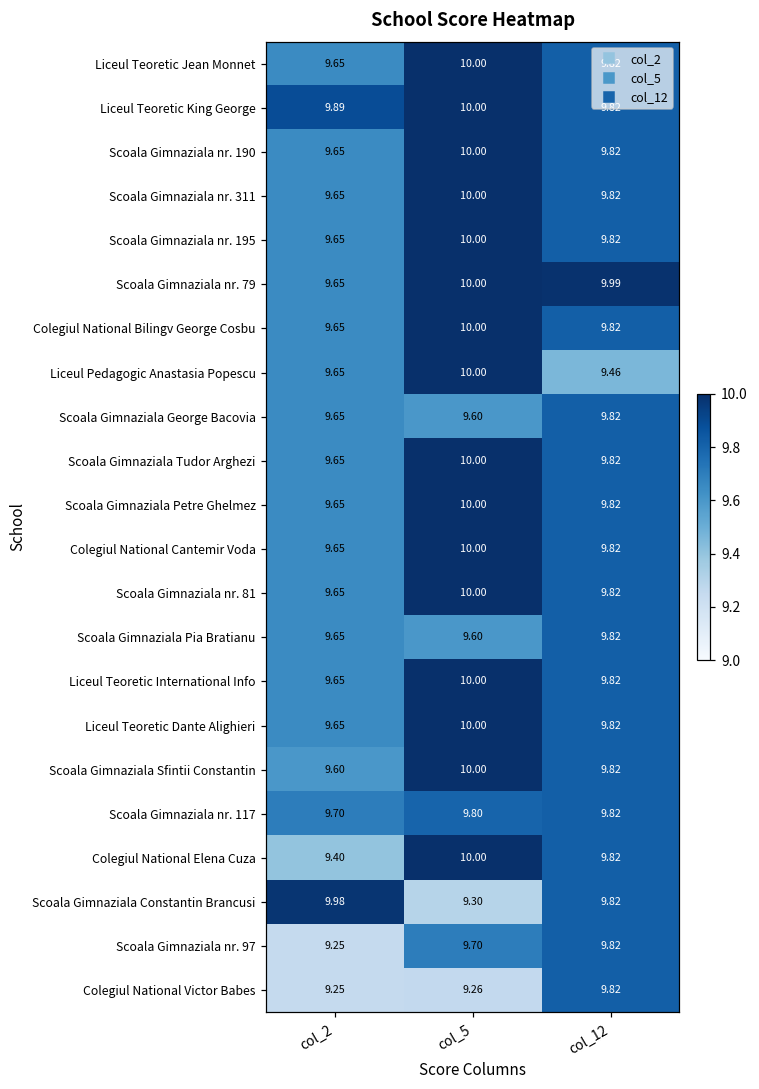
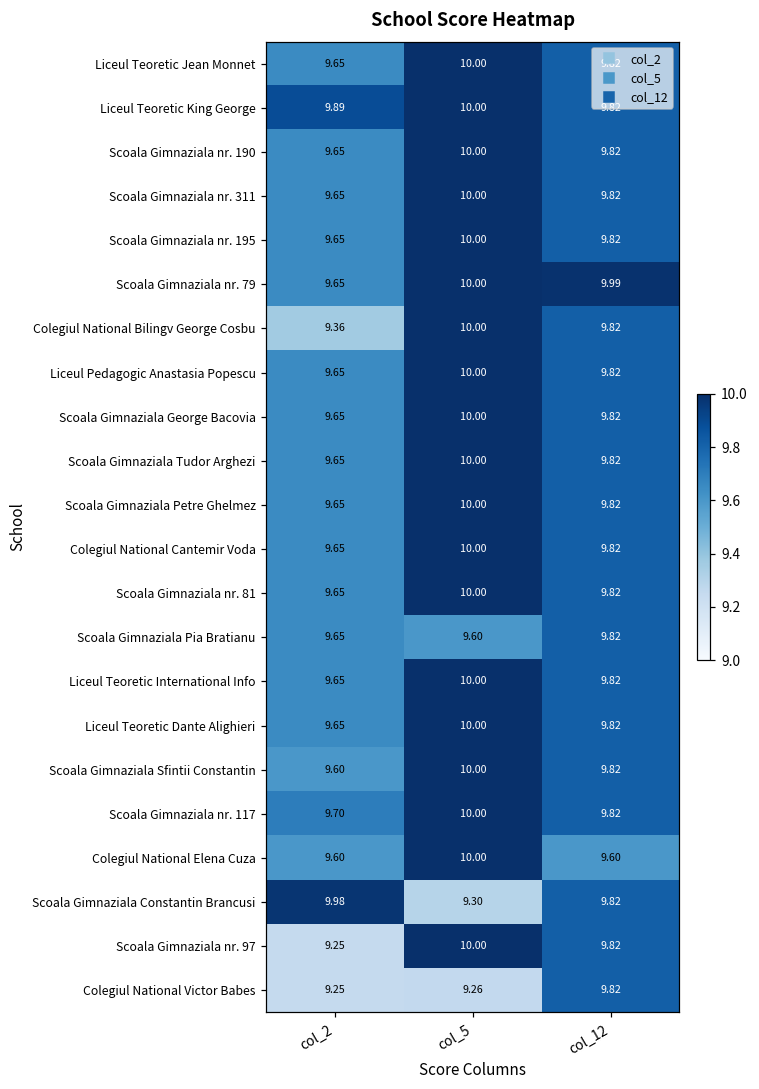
Colegiul National Bilingv George Cosbu, col_2: 9.65 -> 9.36
Liceul Pedagogic Anastasia Popescu, col_12: 9.46 -> 9.82
Scoala Gimnaziala George Bacovia, col_5: 9.60 -> 10.00
Scoala Gimnaziala nr. 117, col_5: 9.80 -> 10.00
Colegiul National Elena Cuza, col_2: 9.40 -> 9.60
Colegiul National Elena Cuza, col_12: 9.82 -> 9.60
Scoala Gimnaziala nr. 97, col_5: 9.70 -> 10.00
